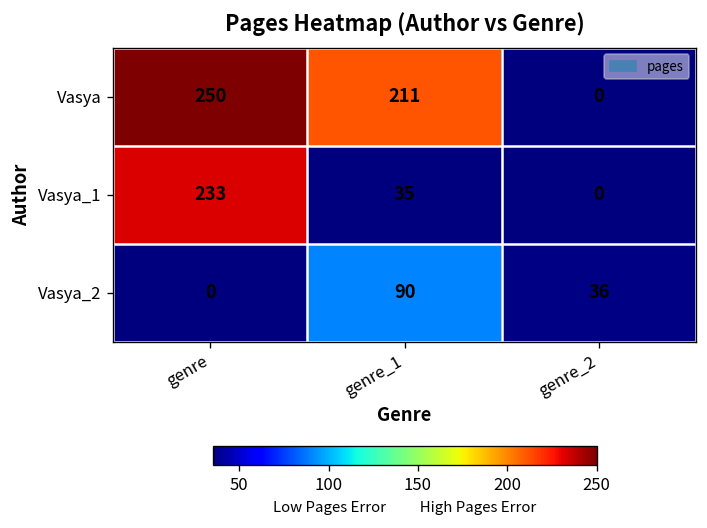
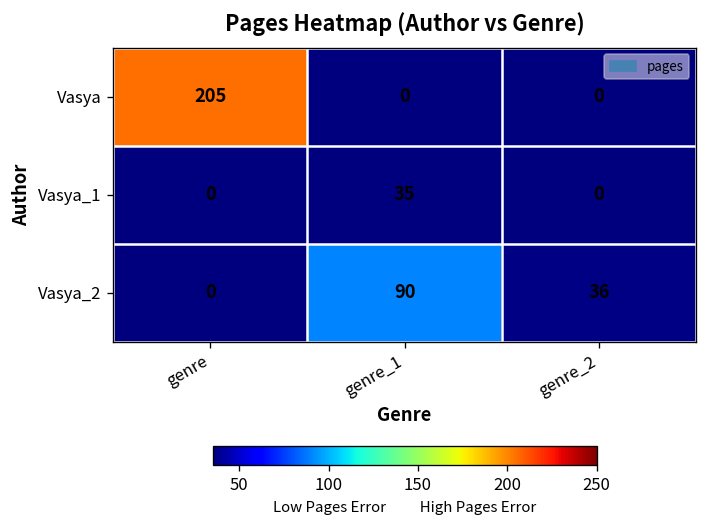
Vasya, genre: 250 -> 205
Vasya, genre_1: 211 -> 0
Vasya_1, genre: 233 -> 0
